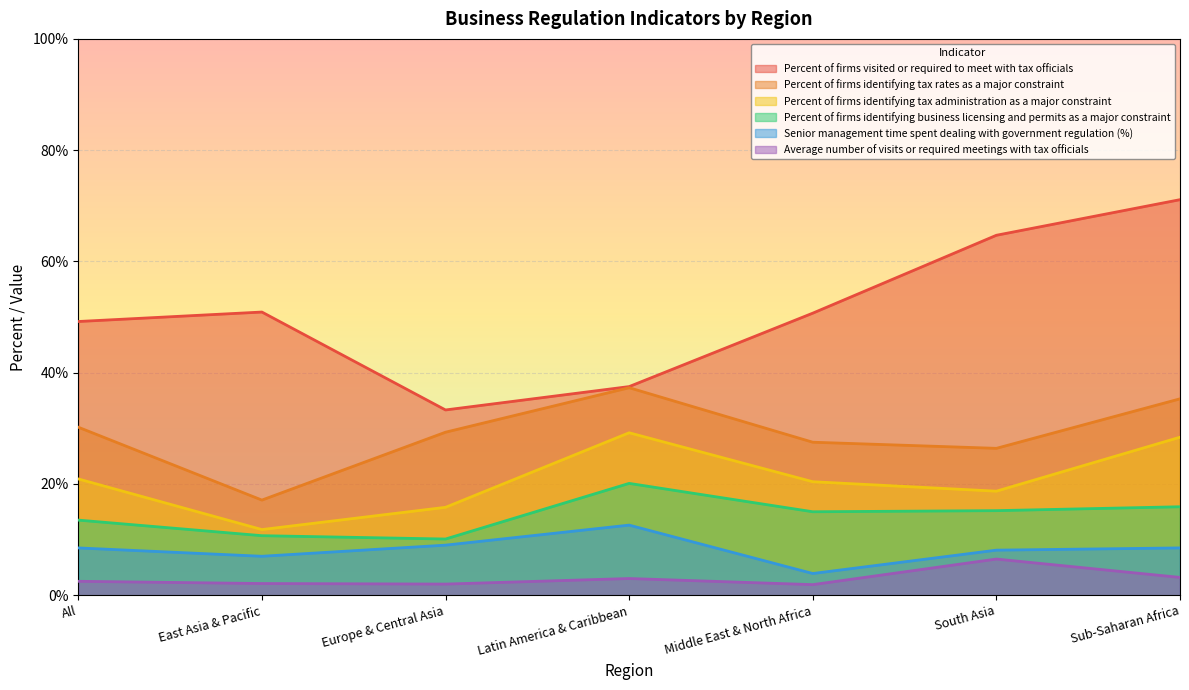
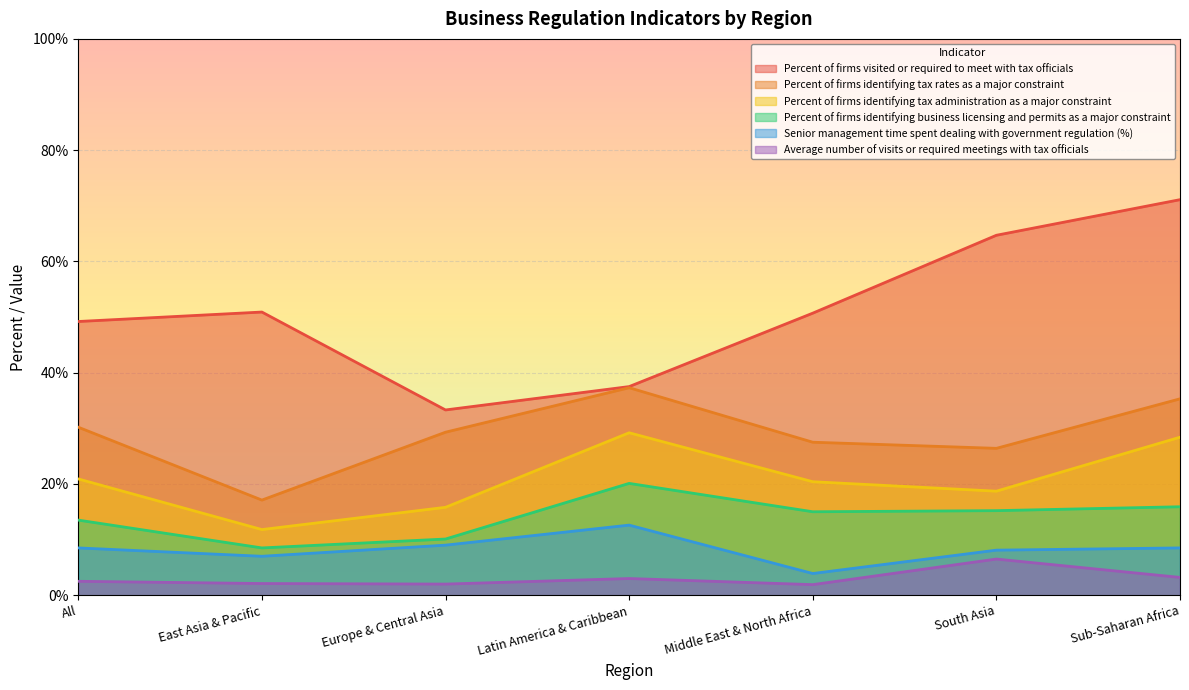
Percent of firms identifying business licensing and permits as a major constraint, East Asia & Pacific: 11% -> 9%
